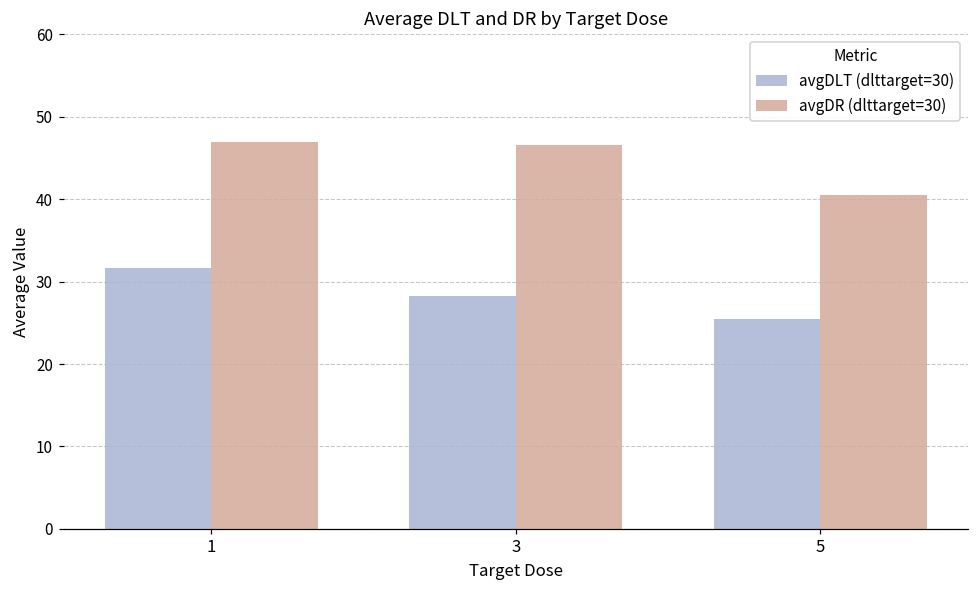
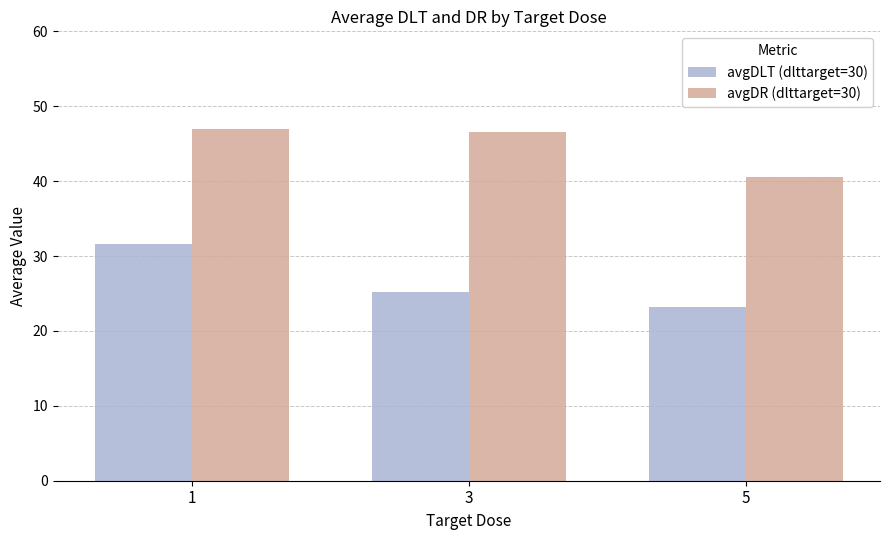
avgDLT (dlttarget=30), 3: 28 -> 25
avgDLT (dlttarget=30), 5: 25 -> 23
